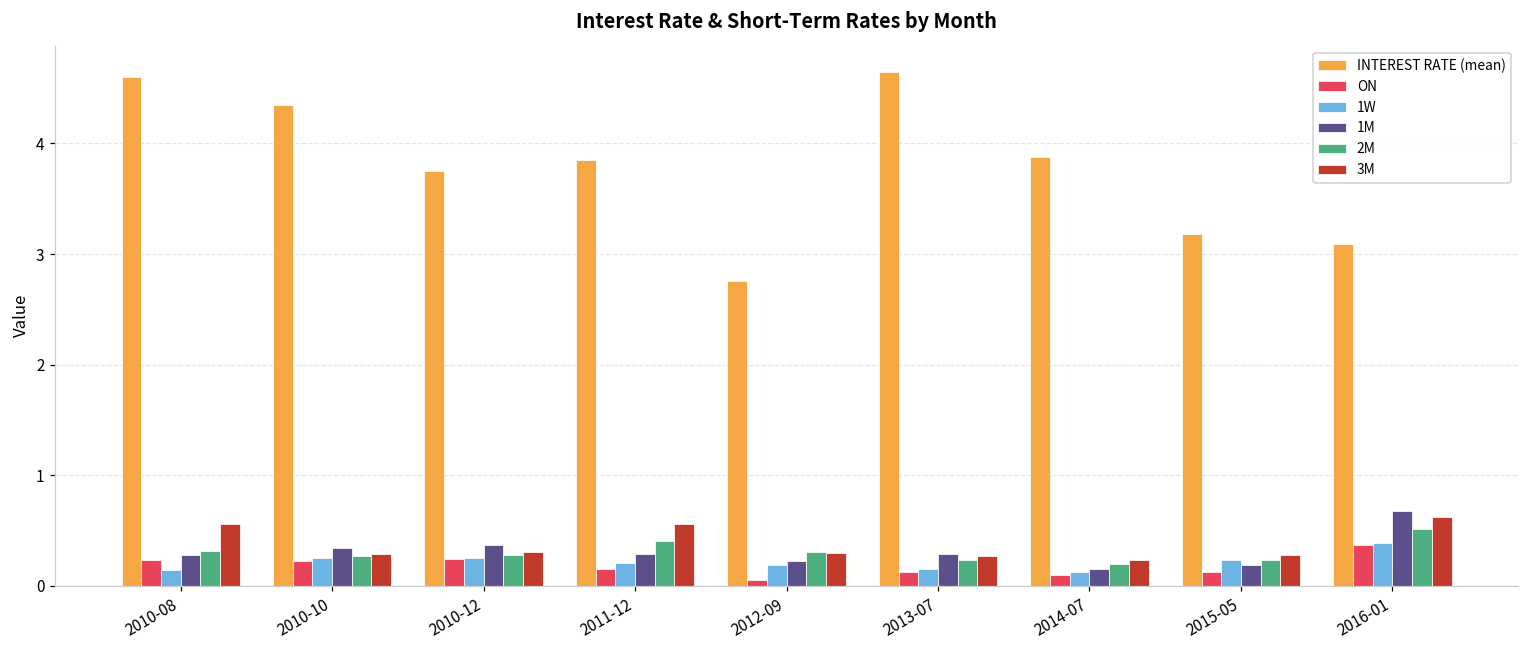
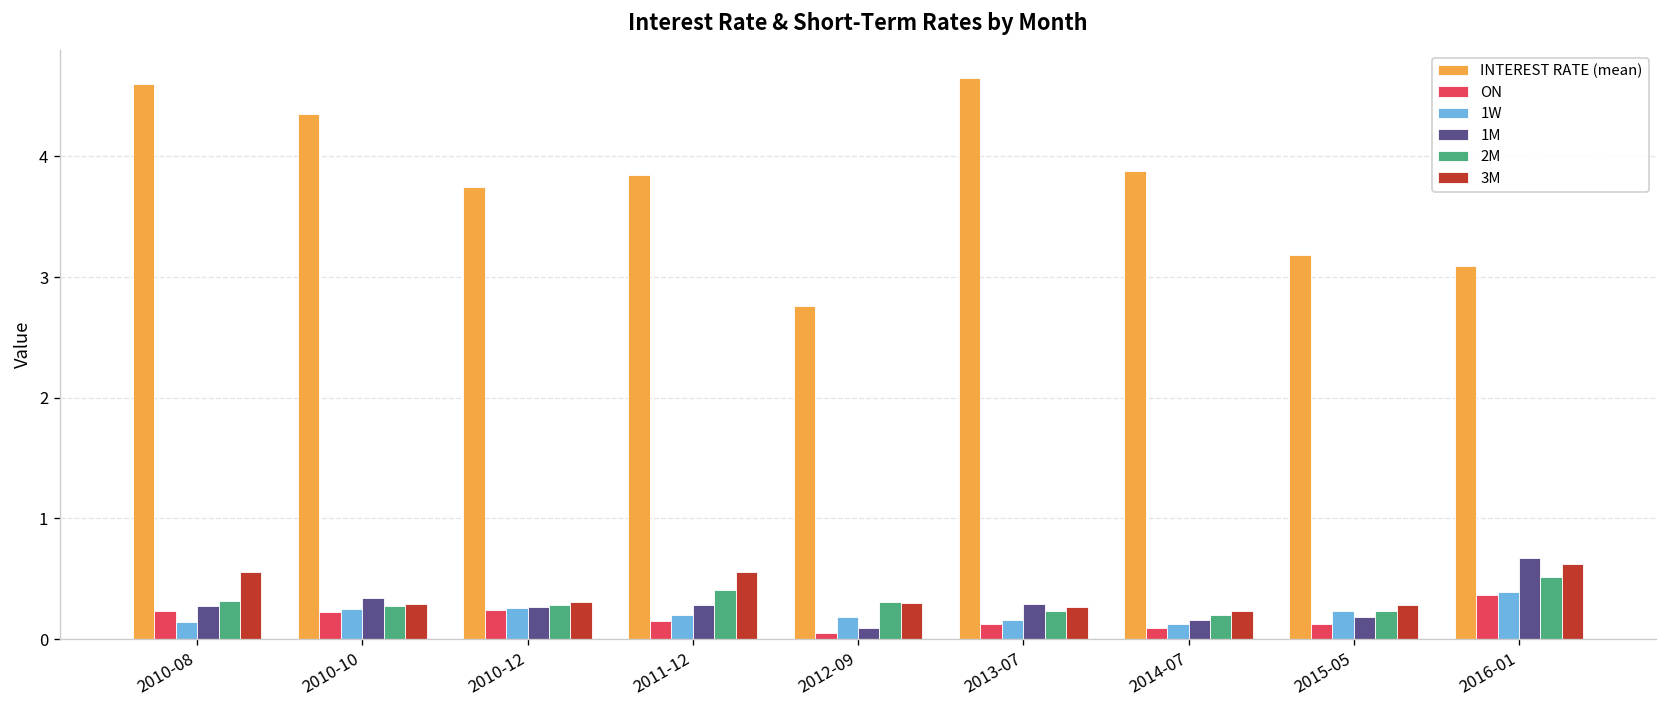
1M, 2010-12: 0.37 -> 0.26
1M, 2012-09: 0.22 -> 0.09
